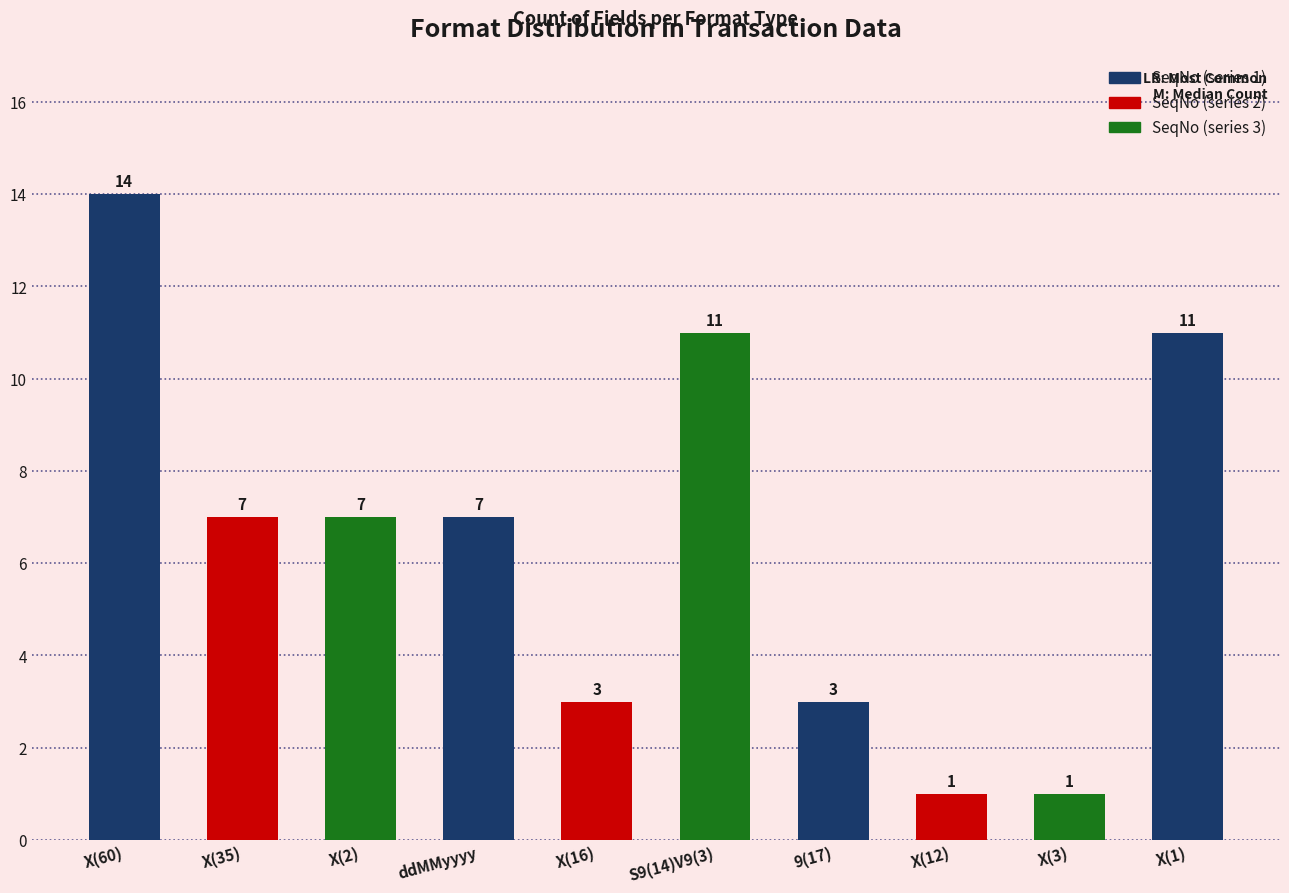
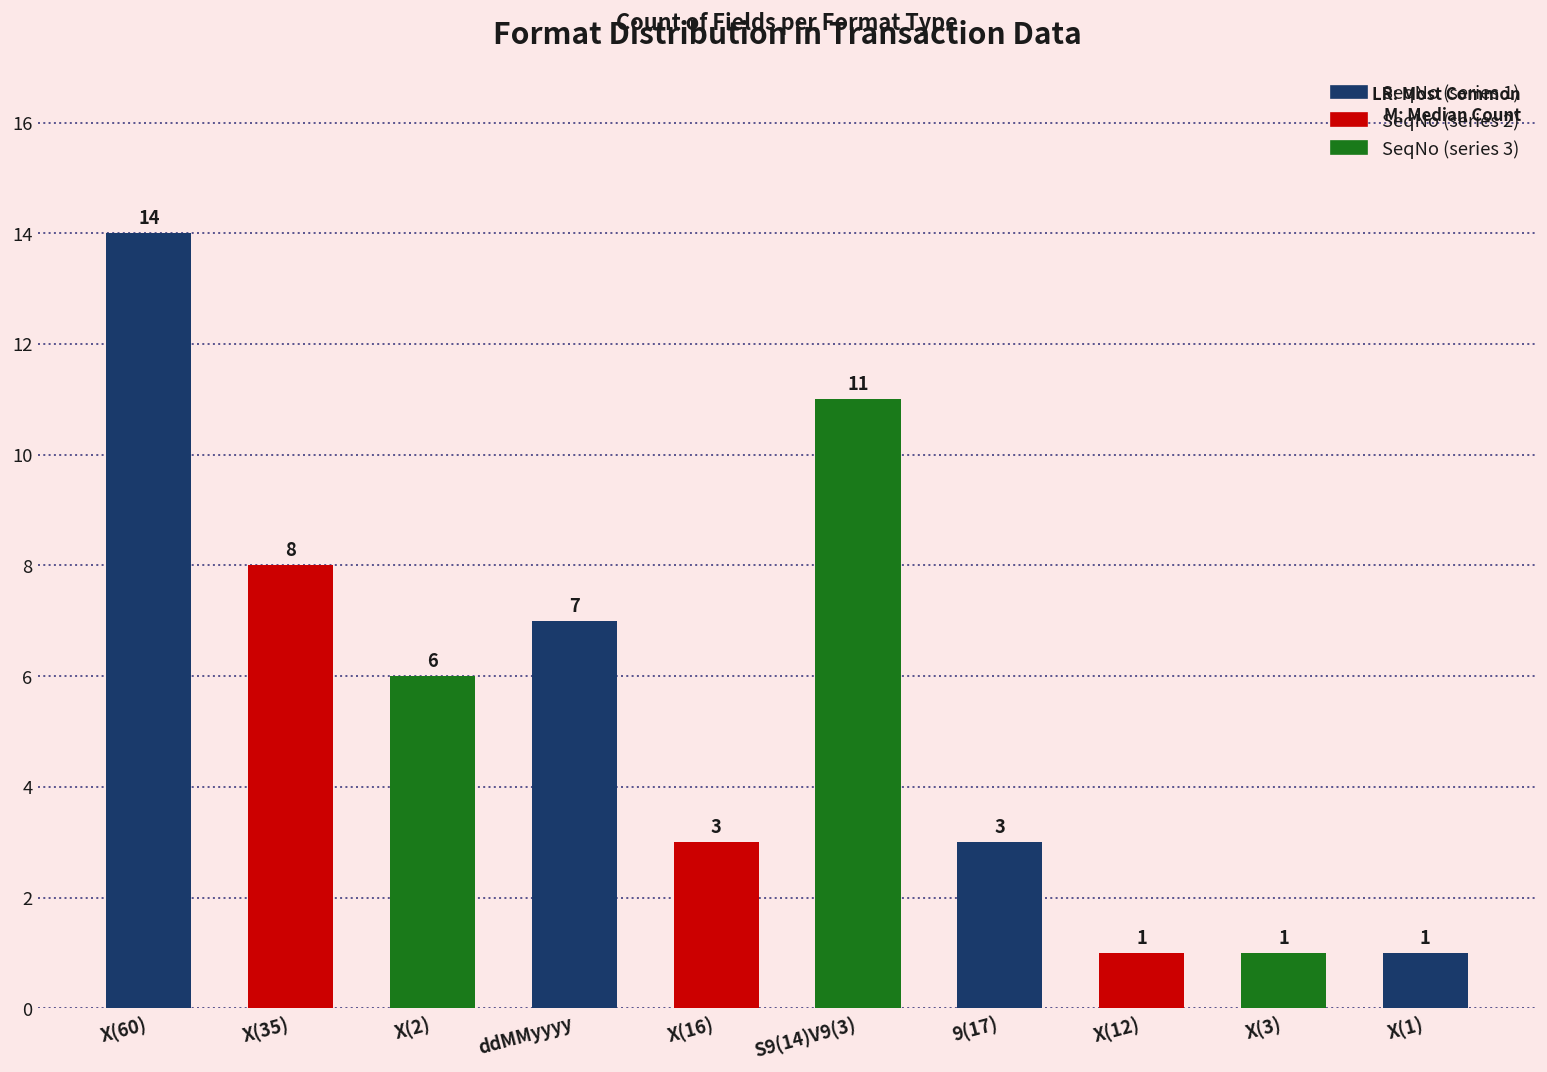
X(35): 7 -> 8
X(2): 7 -> 6
X(1): 11 -> 1
